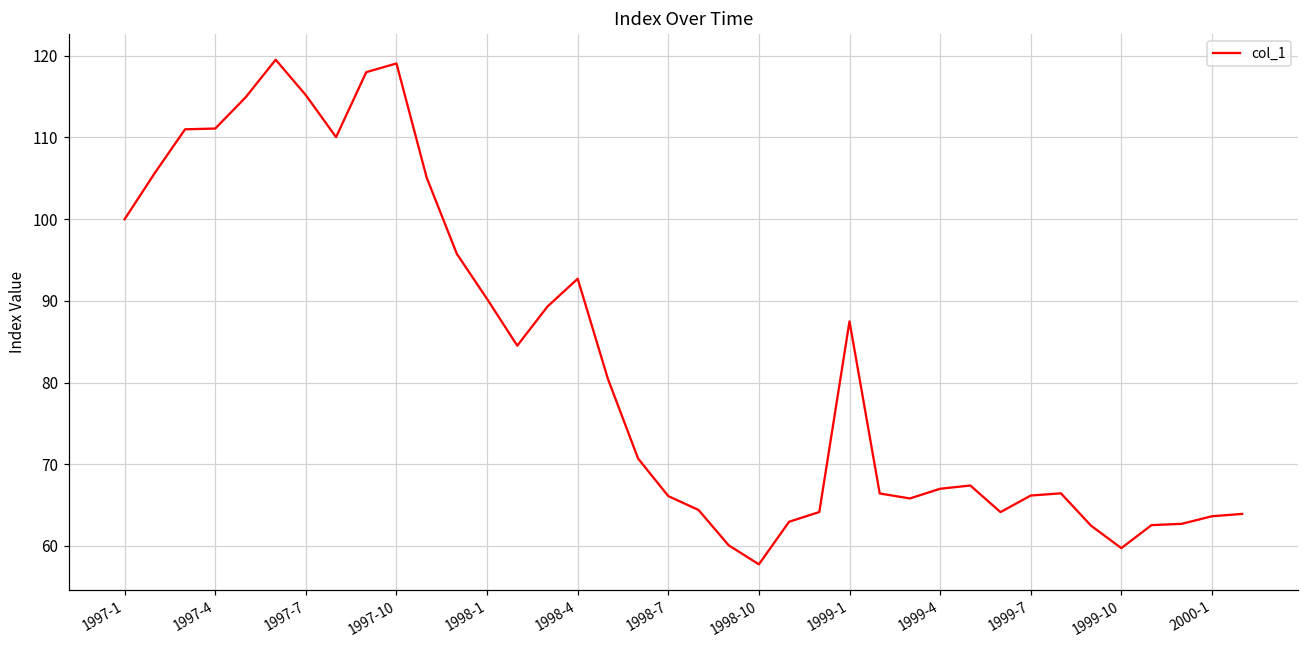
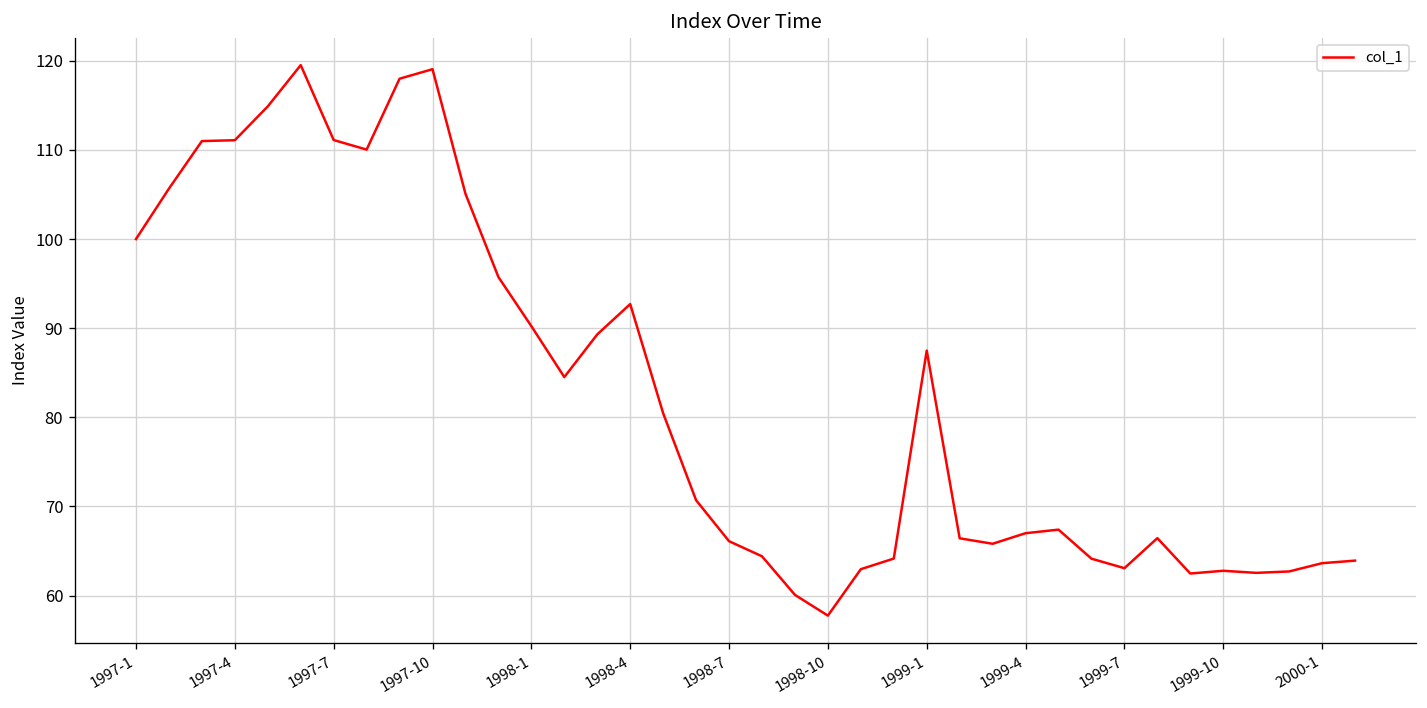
1997-7: 115 -> 111
1999-7: 66 -> 63
1999-10: 60 -> 63
